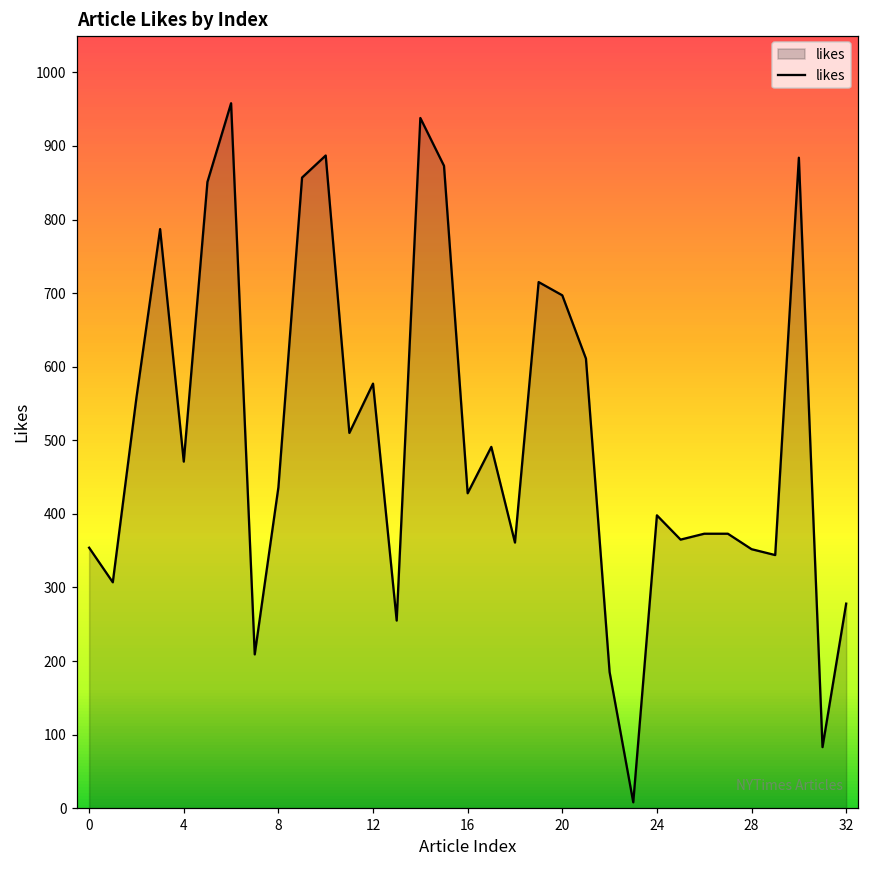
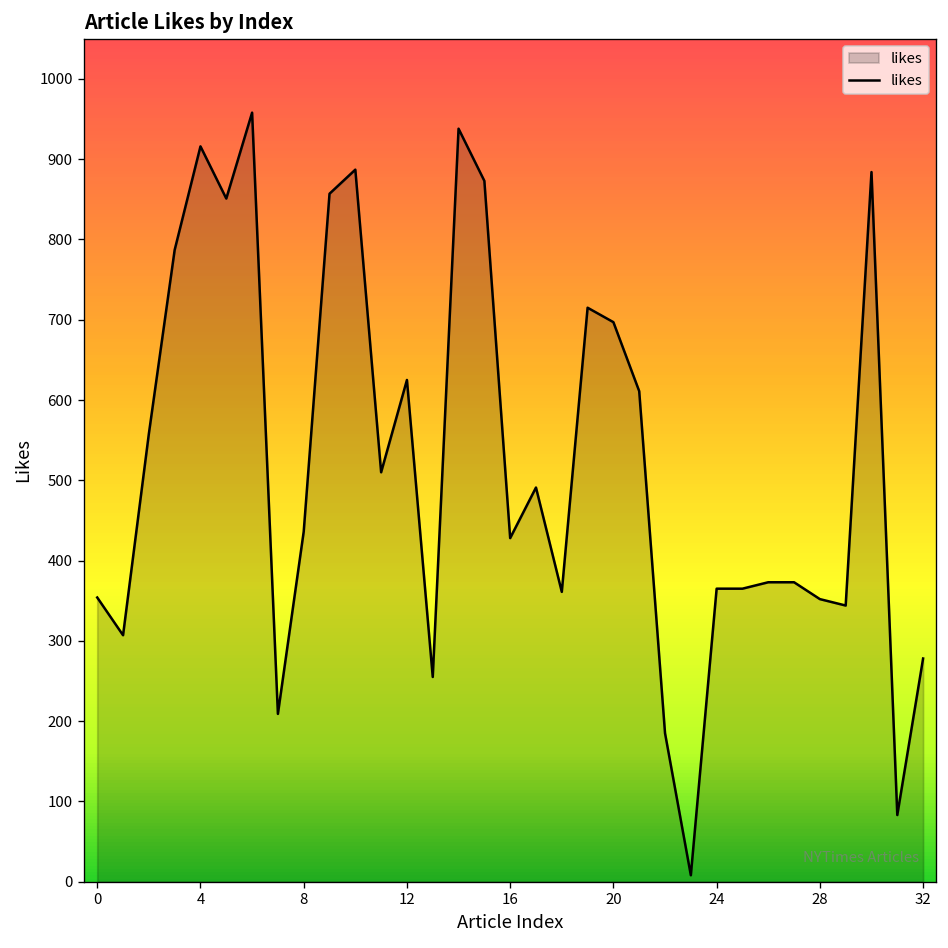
4: 470 -> 920
12: 580 -> 630
24: 400 -> 370
